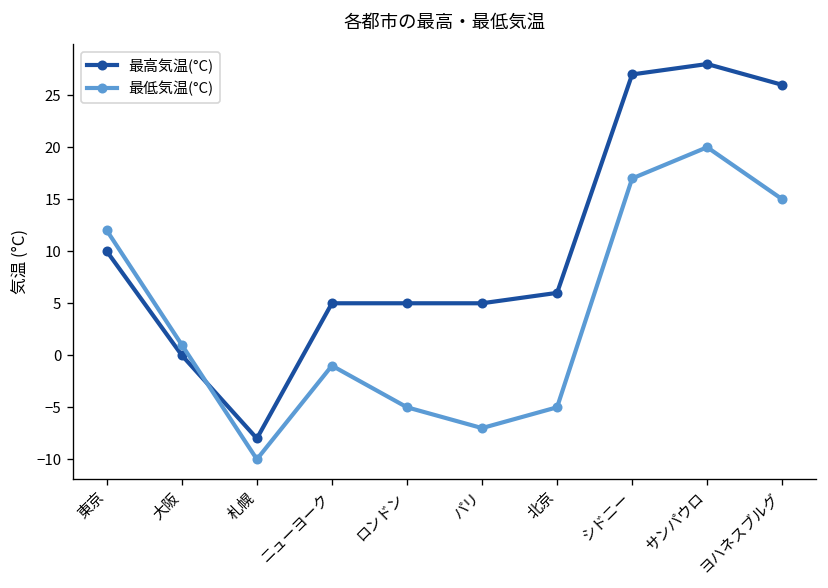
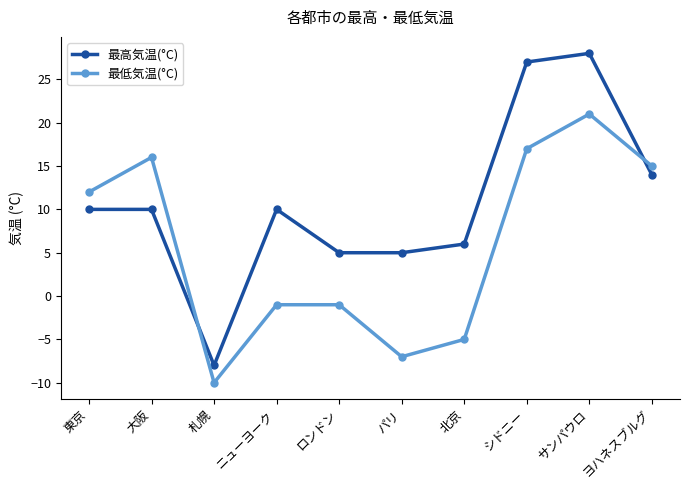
最高気温(°C), 大阪: 0 -> 10
最低気温(°C), 大阪: 1 -> 16
最高気温(°C), ニューヨーク: 5 -> 10
最低気温(°C), ロンドン: -5 -> -1
最低気温(°C), サンパウロ: 20 -> 21
最高気温(°C), ヨハネスブルグ: 26 -> 14
